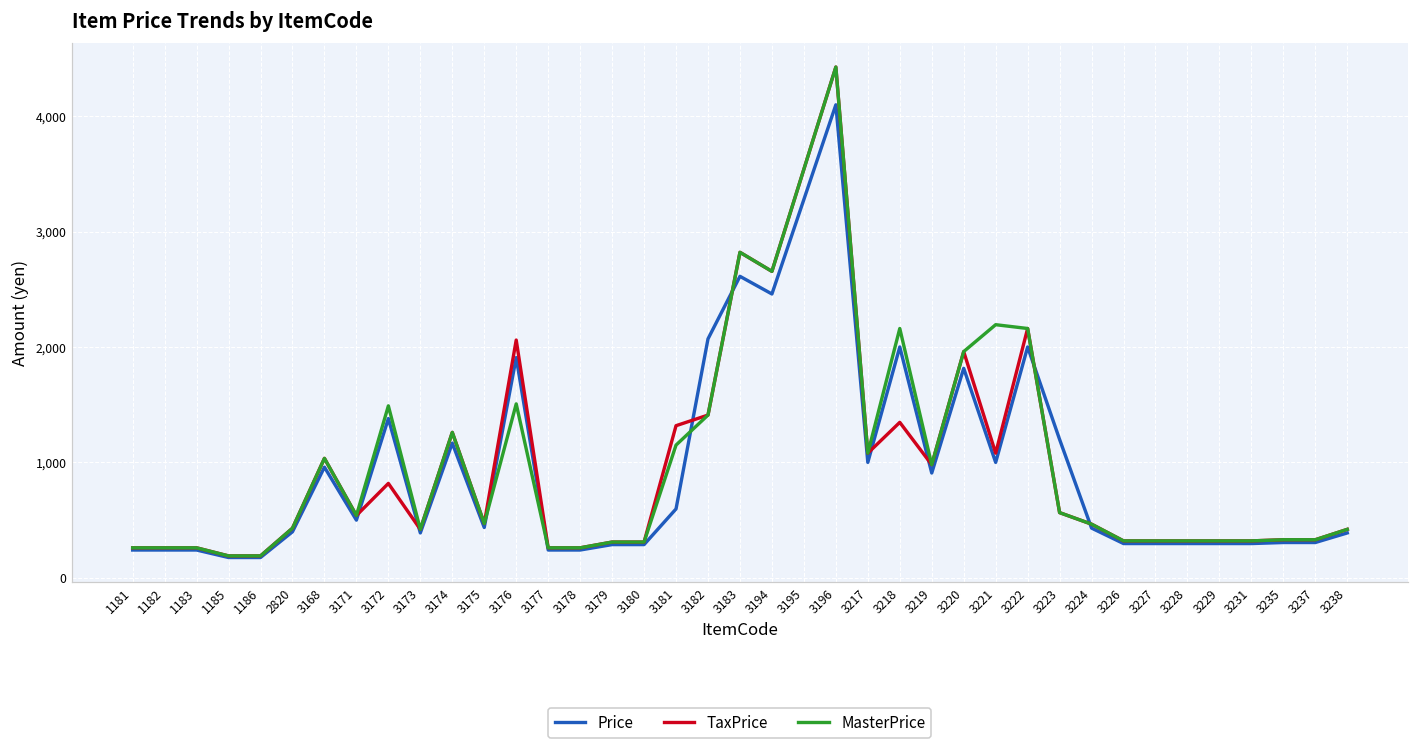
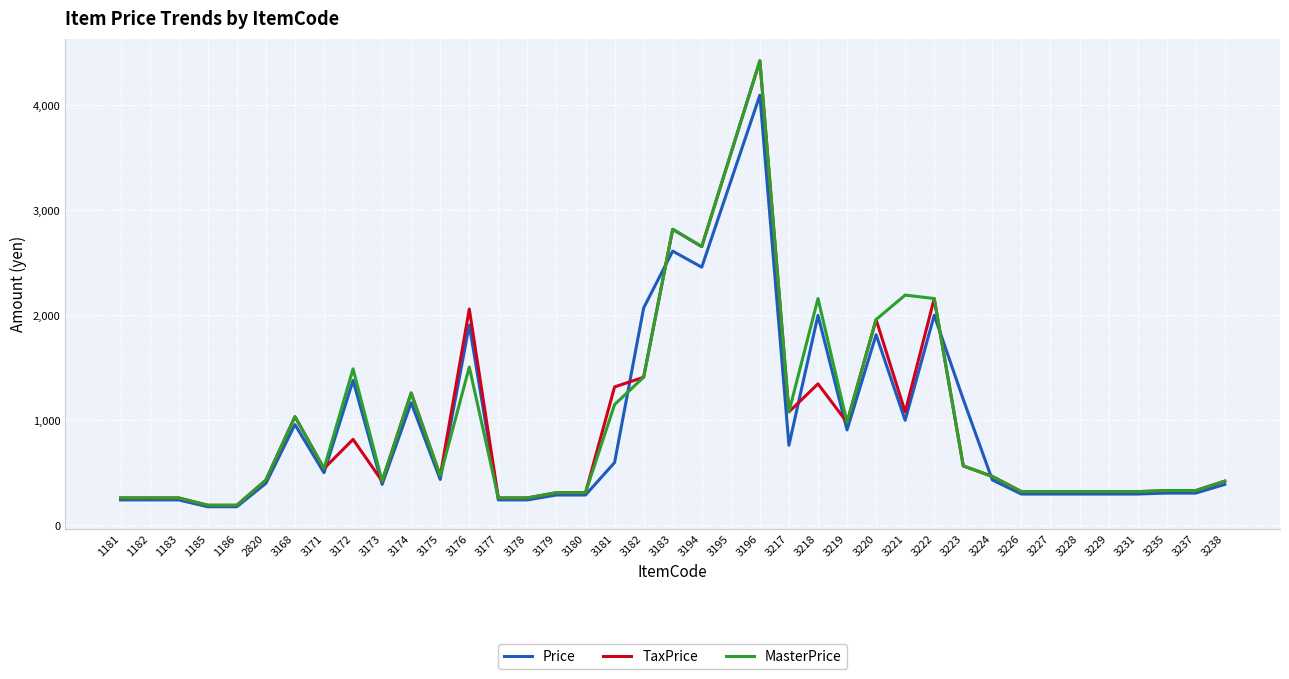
Price, 3217: 1,000 -> 760
